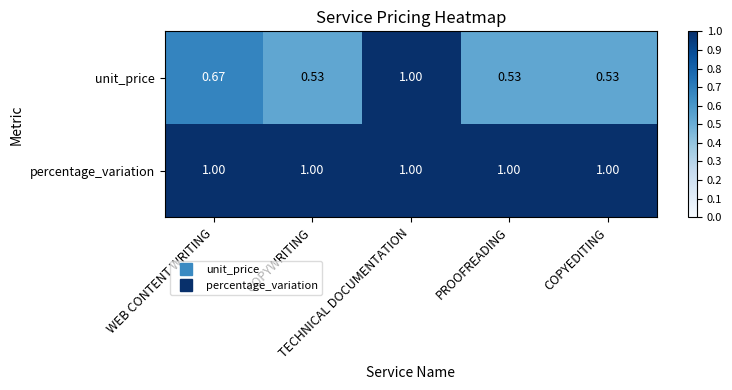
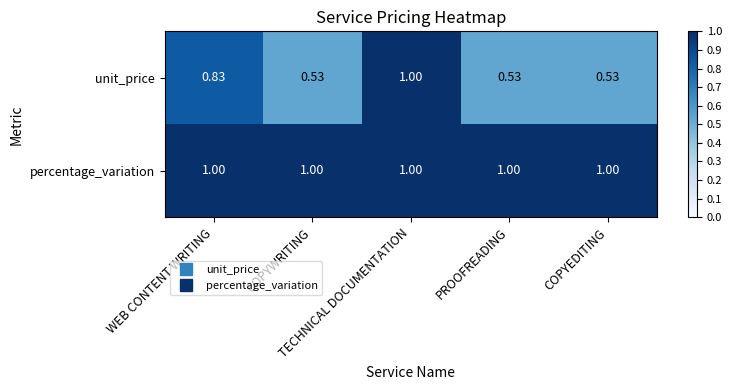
unit_price, WEB CONTENT WRITING: 0.67 -> 0.83
